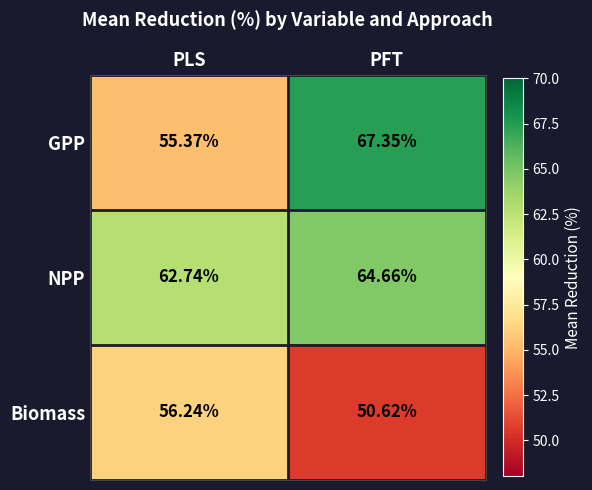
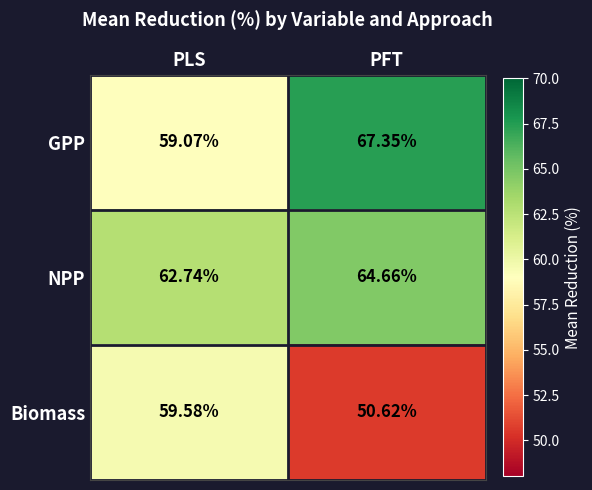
GPP, PLS: 55.37% -> 59.07%
Biomass, PLS: 56.24% -> 59.58%
